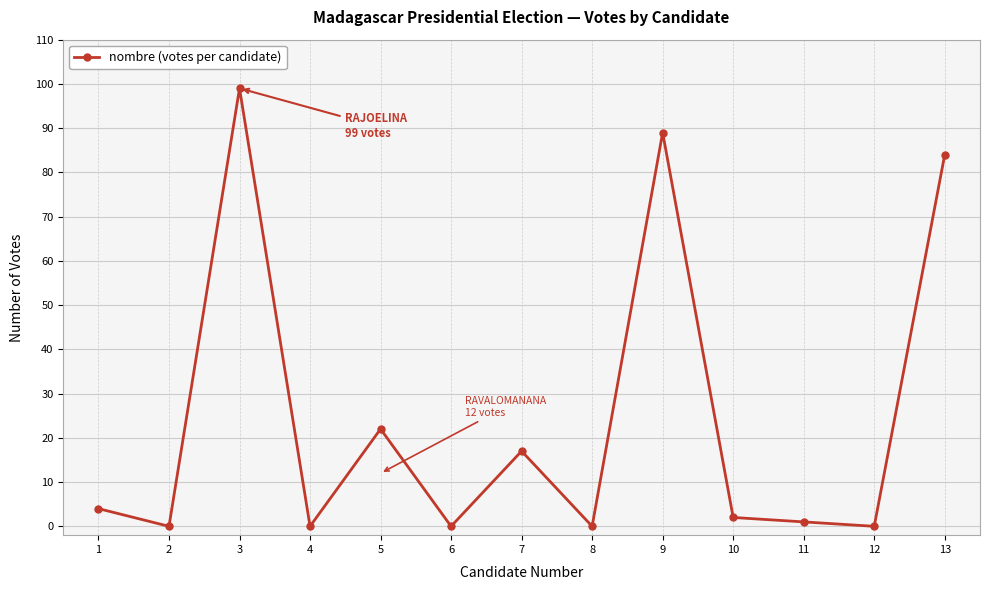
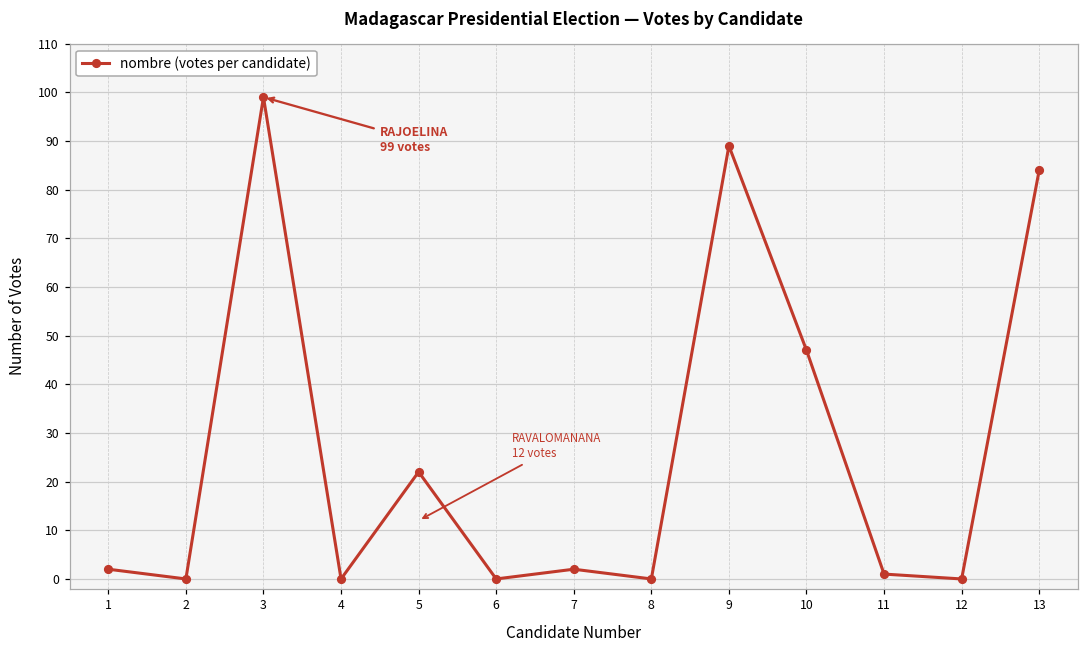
1: 4 -> 2
7: 17 -> 2
10: 2 -> 47
